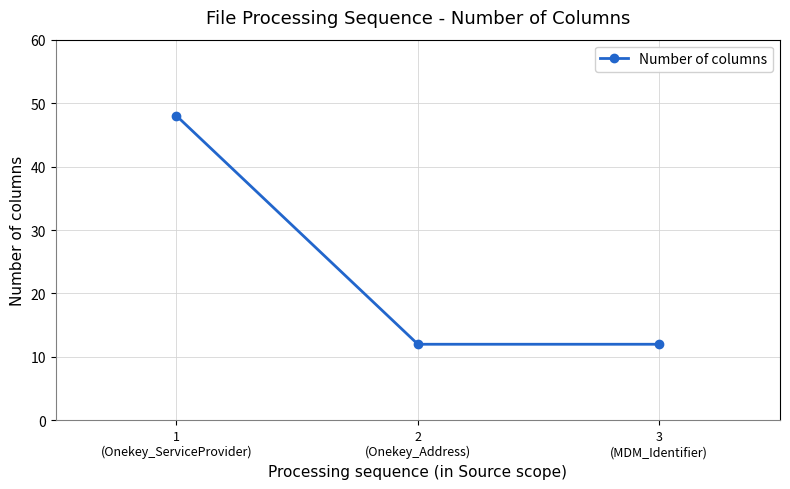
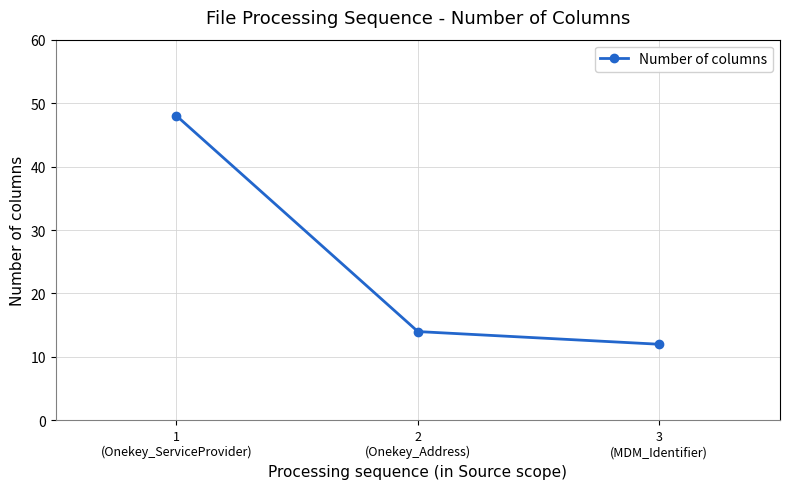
2 (Onekey_Address): 12 -> 14
